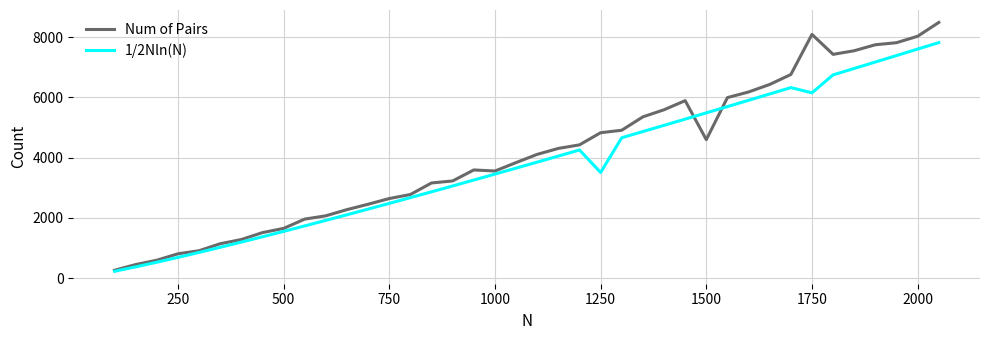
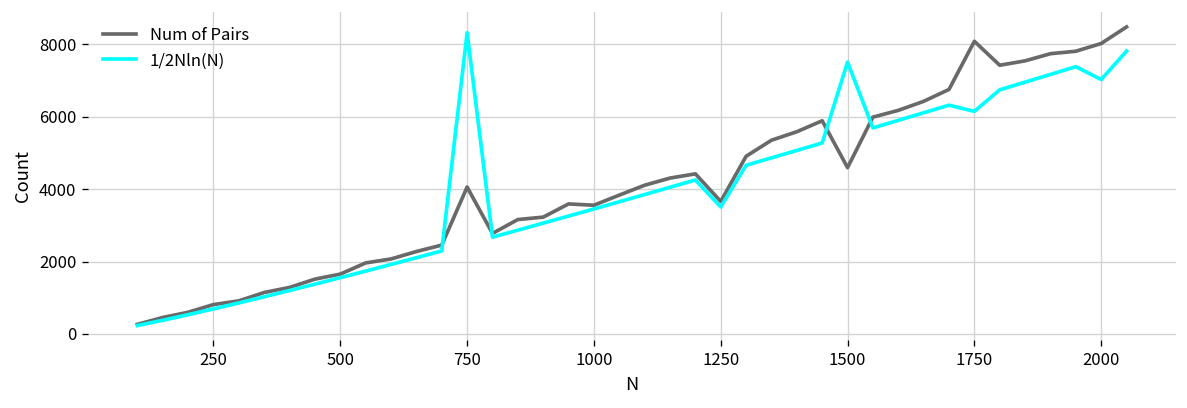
Num of Pairs, 750: 2600 -> 4100
1/2Nln(N), 750: 2500 -> 8300
Num of Pairs, 1250: 4800 -> 3700
1/2Nln(N), 1500: 5500 -> 7500
1/2Nln(N), 2000: 7600 -> 7000
